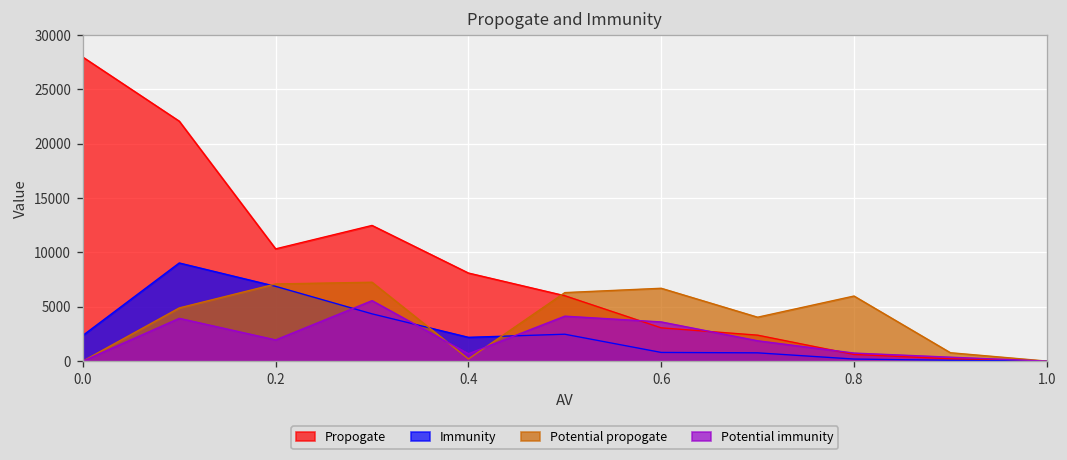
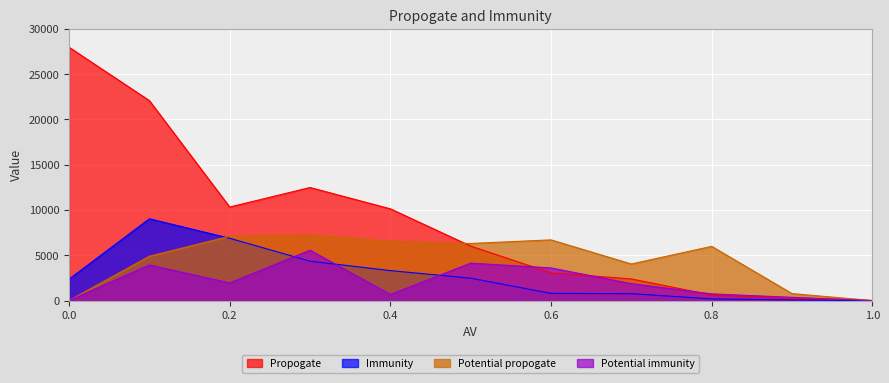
Propogate, 0.4: 8000 -> 10000
Immunity, 0.4: 2000 -> 3000
Potential propogate, 0.4: 0 -> 7000
